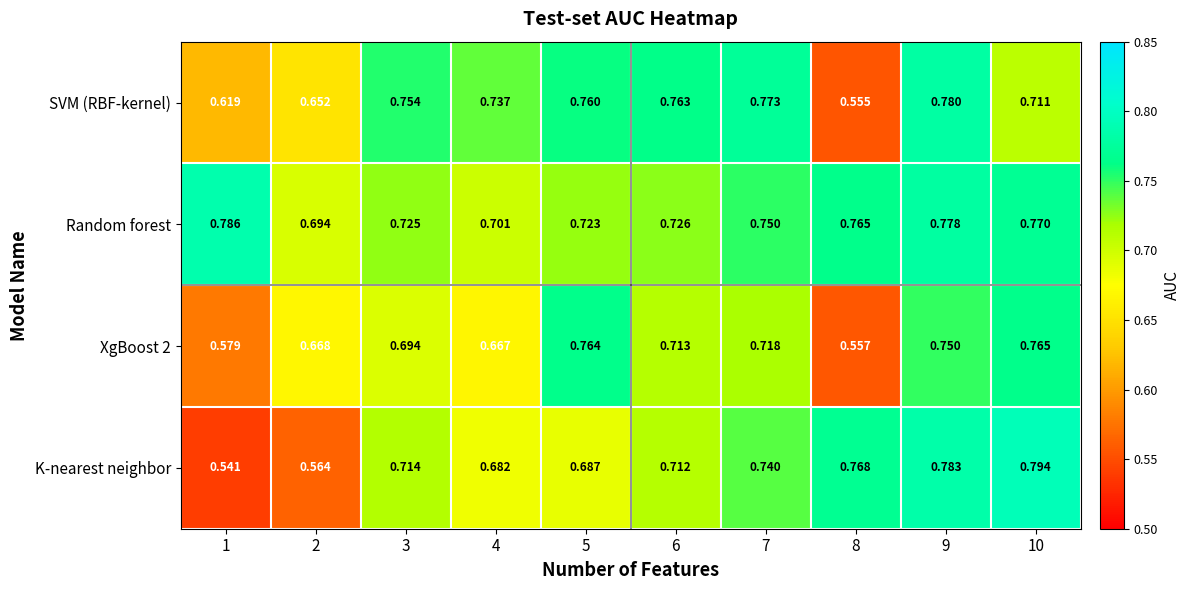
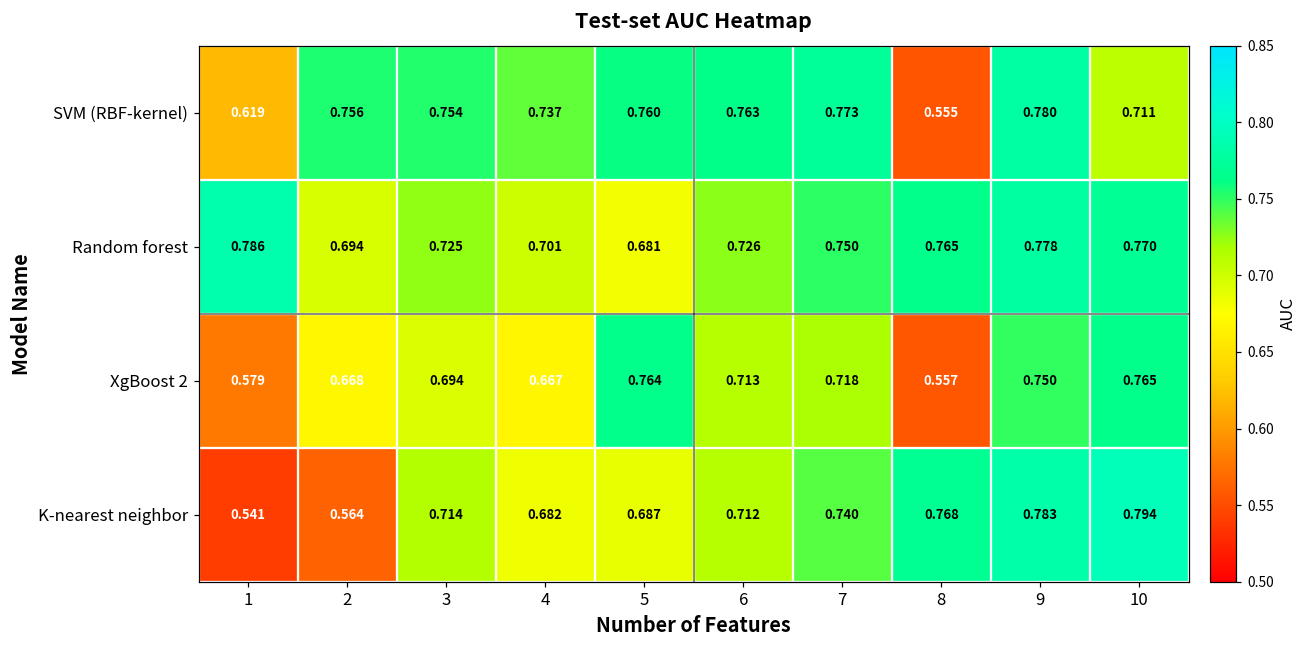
SVM (RBF-kernel), 2: 0.652 -> 0.756
Random forest, 5: 0.723 -> 0.681
